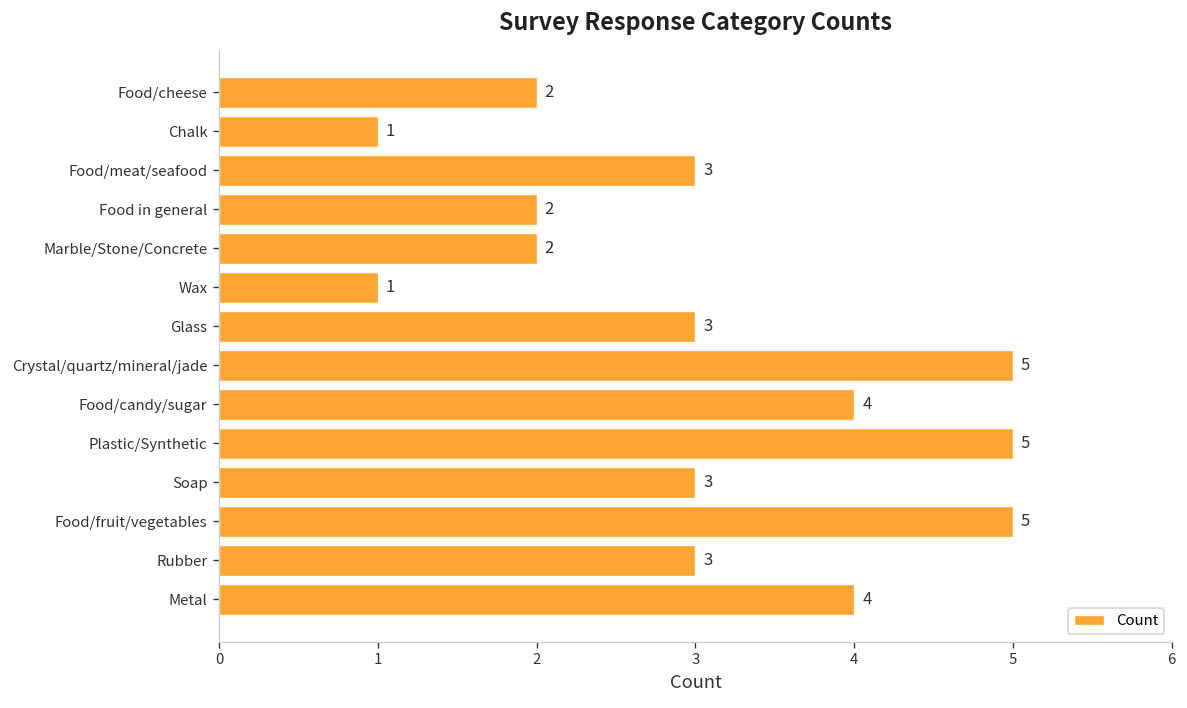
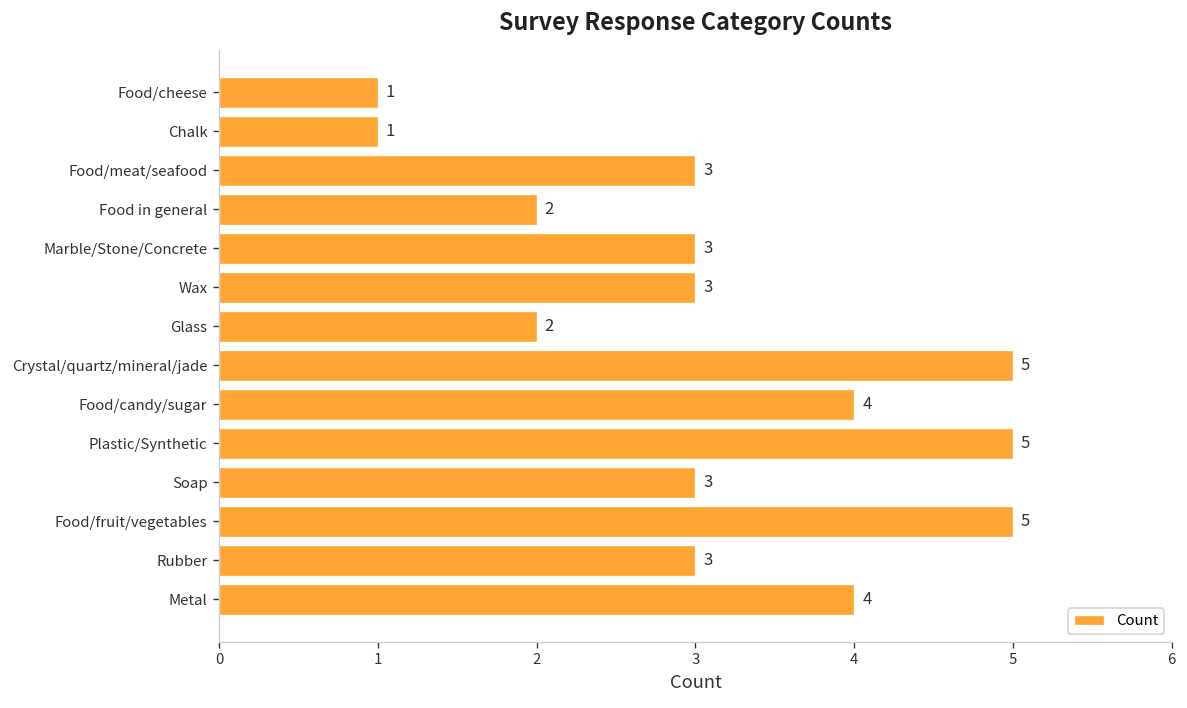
Food/cheese: 2 -> 1
Marble/Stone/Concrete: 2 -> 3
Wax: 1 -> 3
Glass: 3 -> 2
